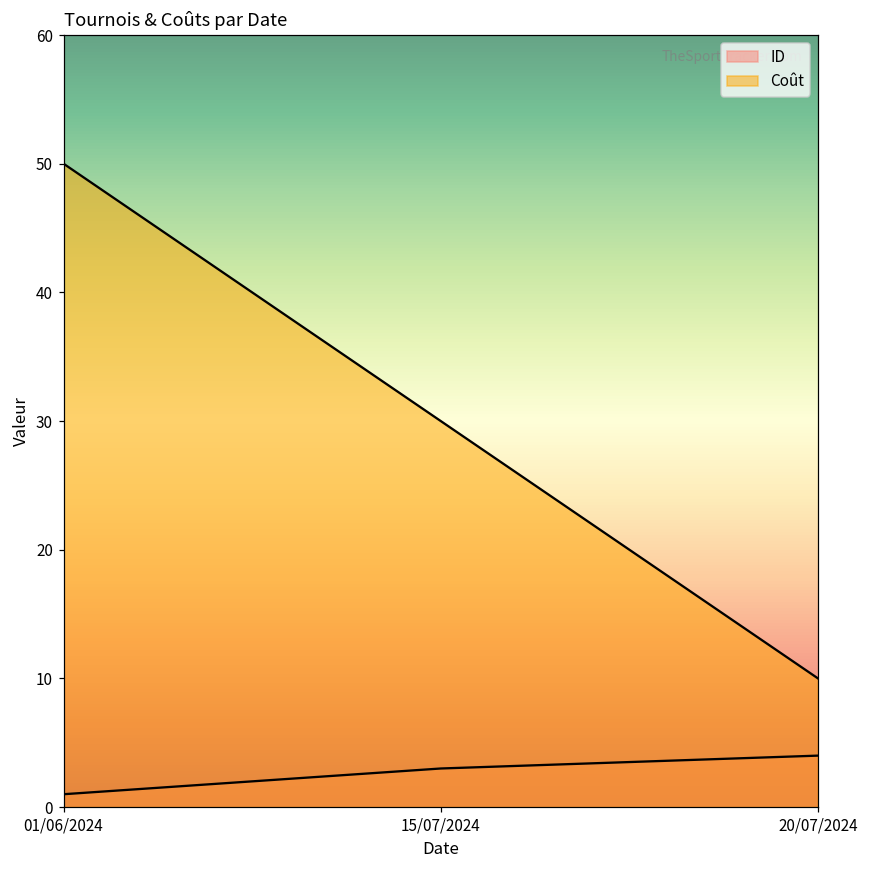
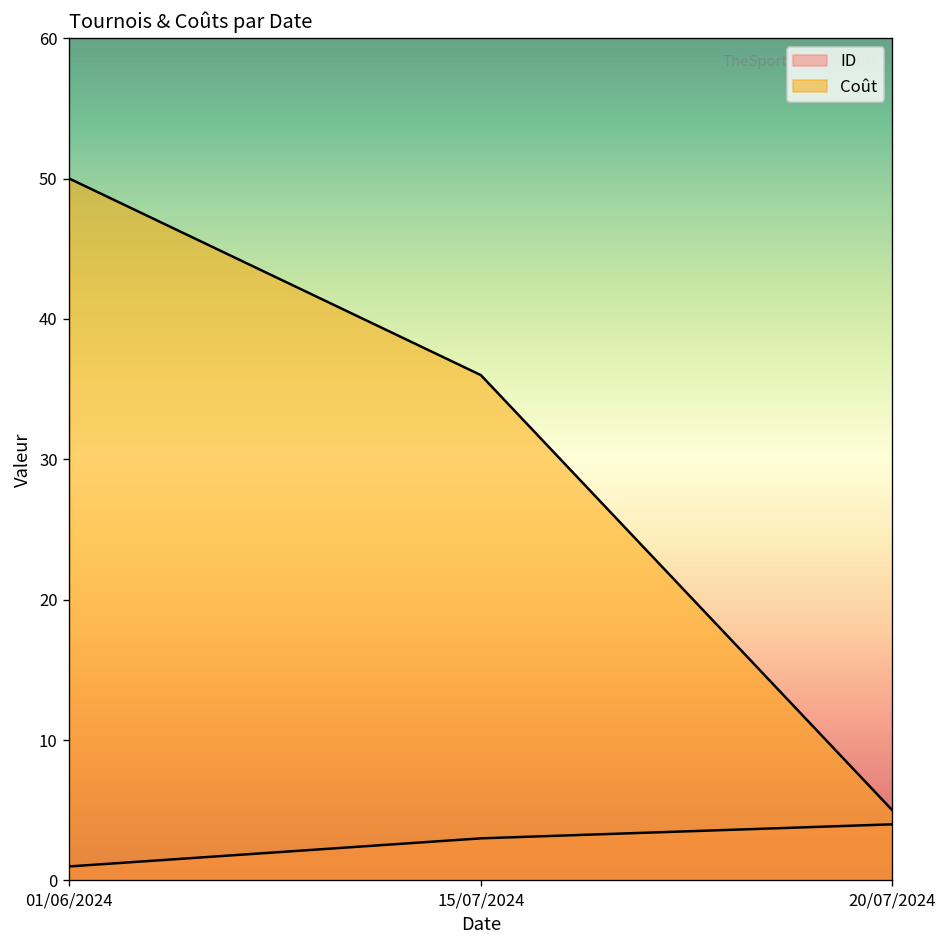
Coût, 15/07/2024: 30 -> 36
Coût, 20/07/2024: 10 -> 5
